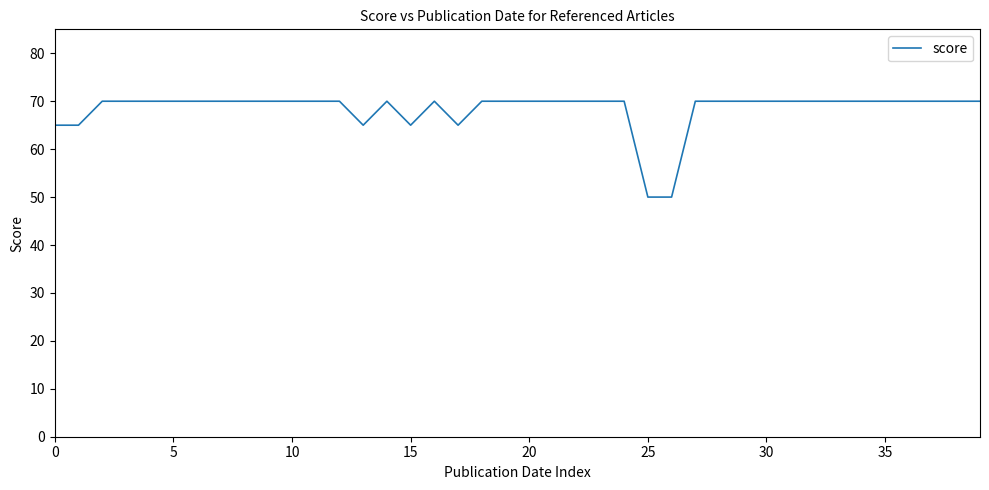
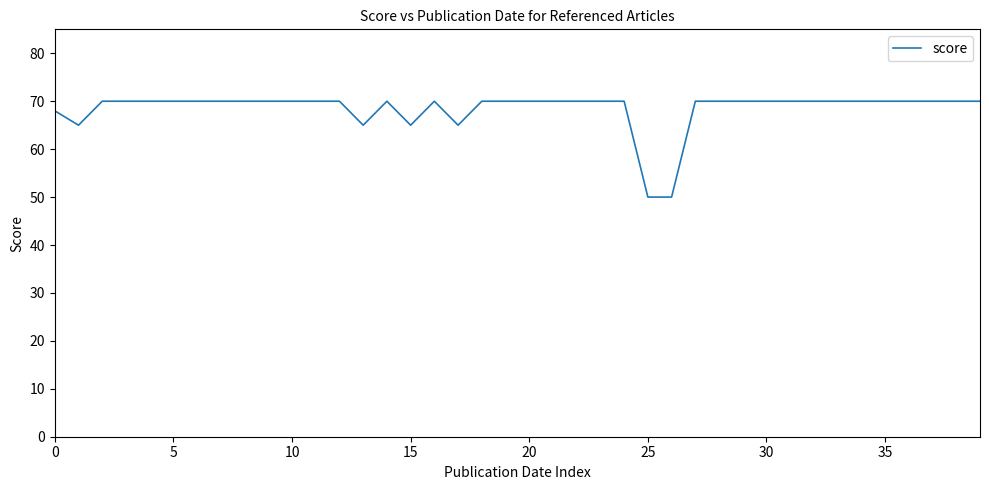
0: 65 -> 68
